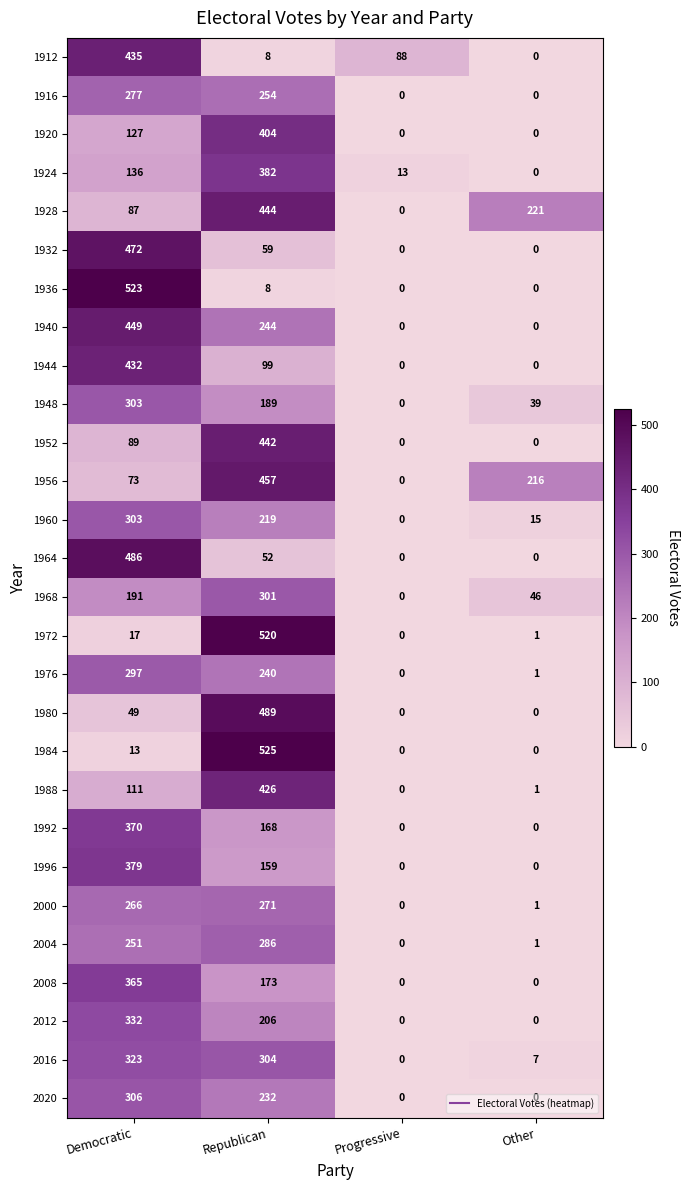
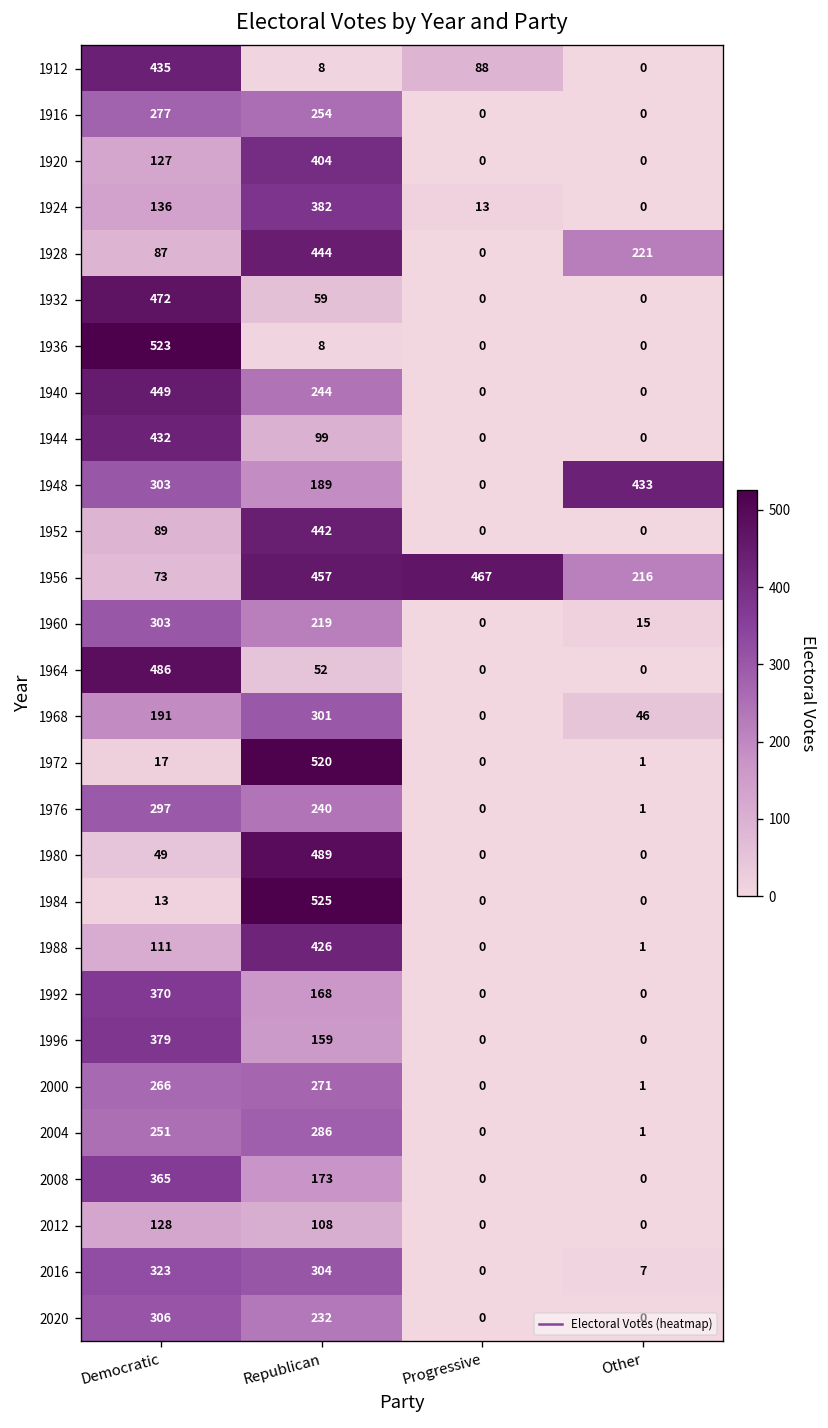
1948, Other: 39 -> 433
1956, Progressive: 0 -> 467
2012, Democratic: 332 -> 128
2012, Republican: 206 -> 108
